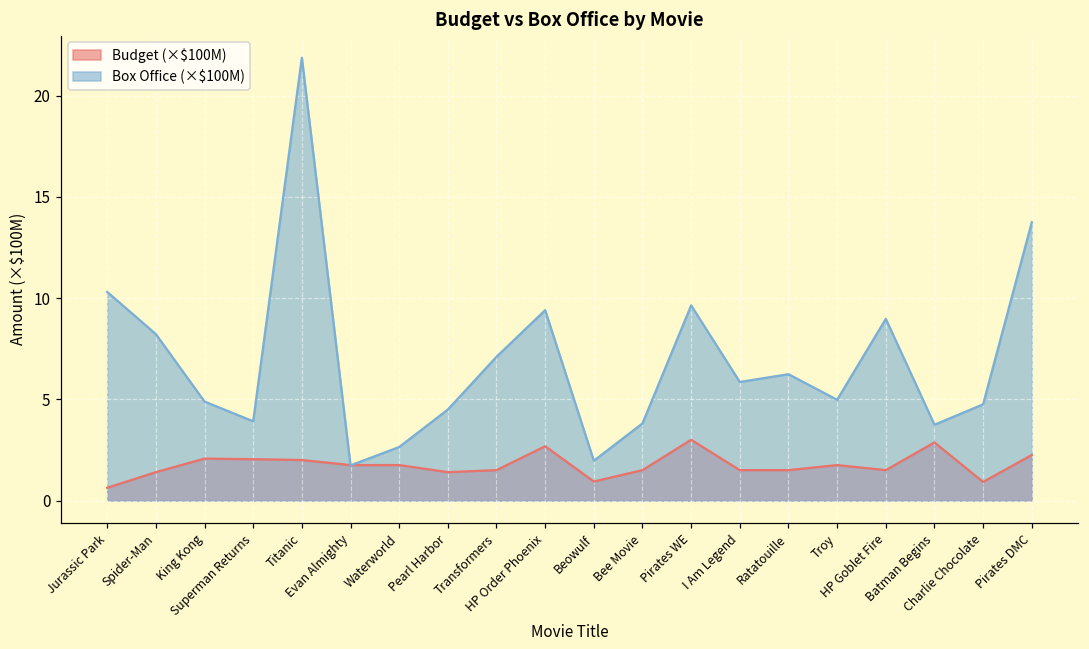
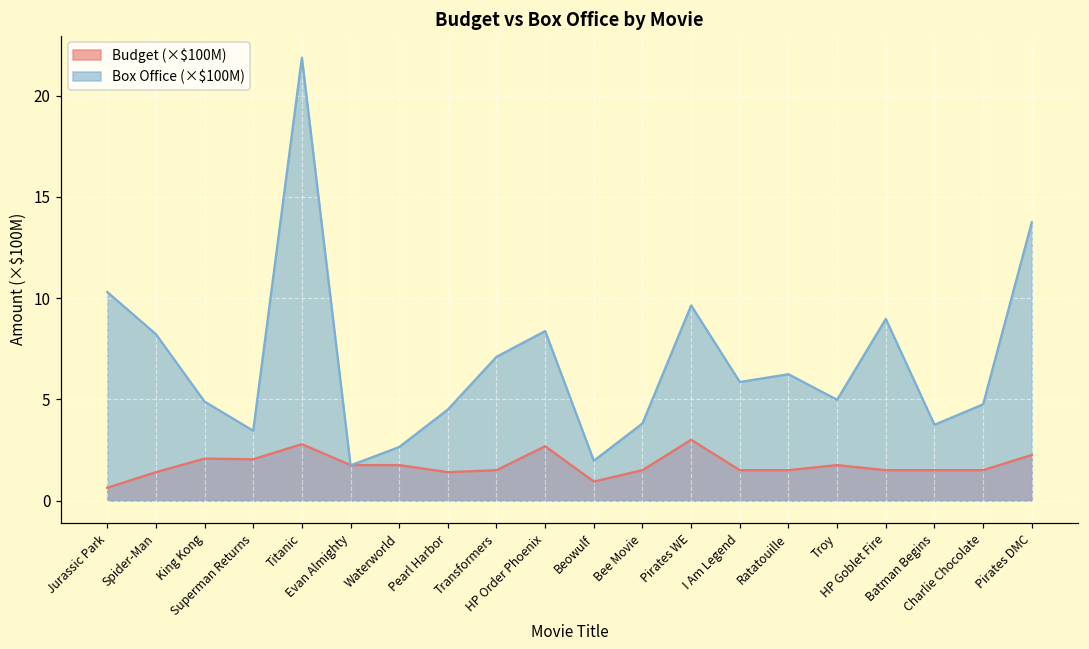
Box Office (×$100M), Superman Returns: 3.9 -> 3.4
Budget (×$100M), Titanic: 2.0 -> 2.8
Box Office (×$100M), HP Order Phoenix: 9.4 -> 8.4
Budget (×$100M), Batman Begins: 2.9 -> 1.5
Budget (×$100M), Charlie Chocolate: 0.9 -> 1.5
